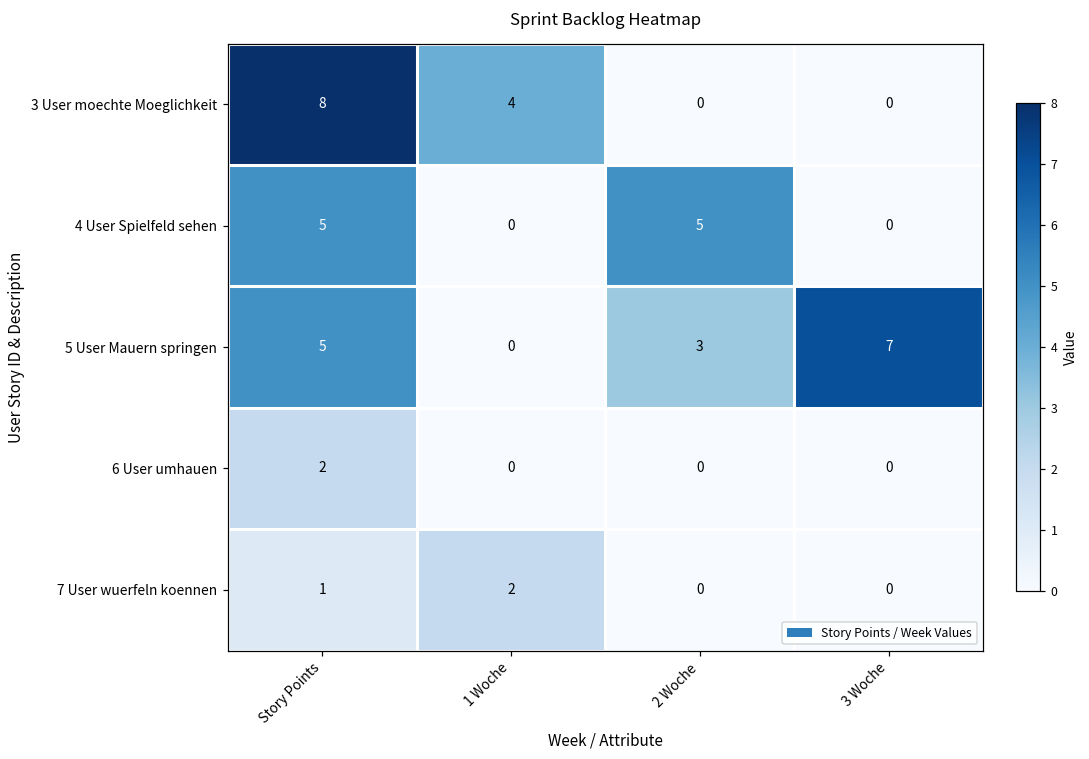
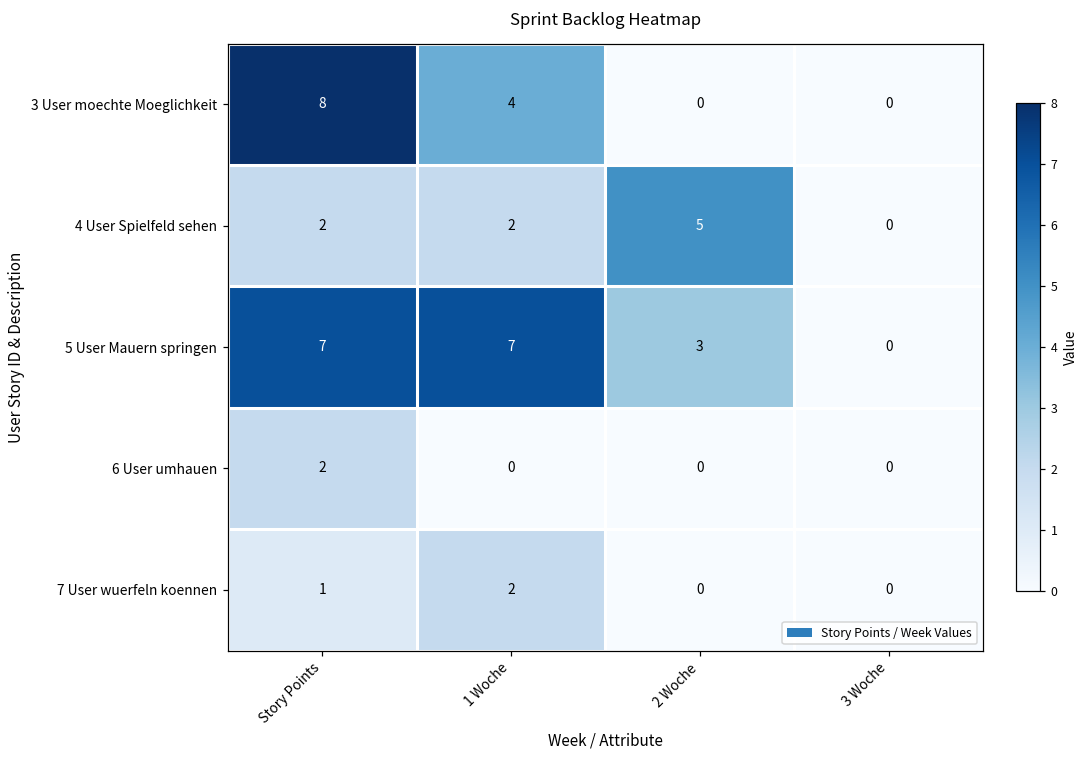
4 User Spielfeld sehen, Story Points: 5 -> 2
4 User Spielfeld sehen, 1 Woche: 0 -> 2
5 User Mauern springen, Story Points: 5 -> 7
5 User Mauern springen, 1 Woche: 0 -> 7
5 User Mauern springen, 3 Woche: 7 -> 0
